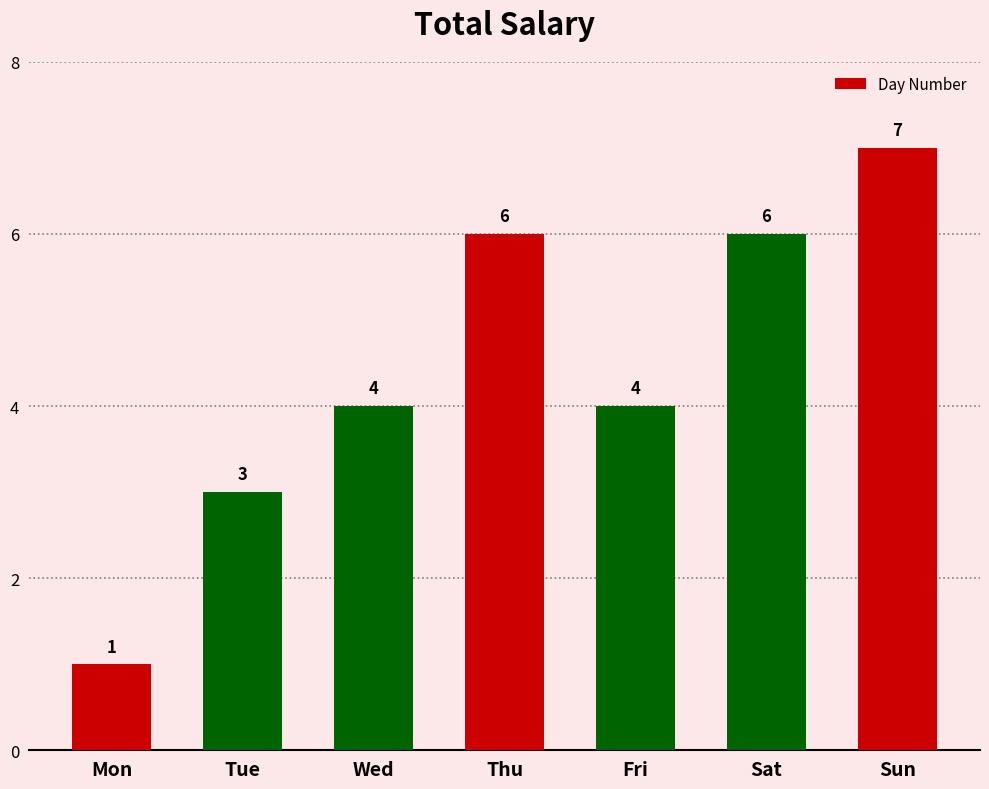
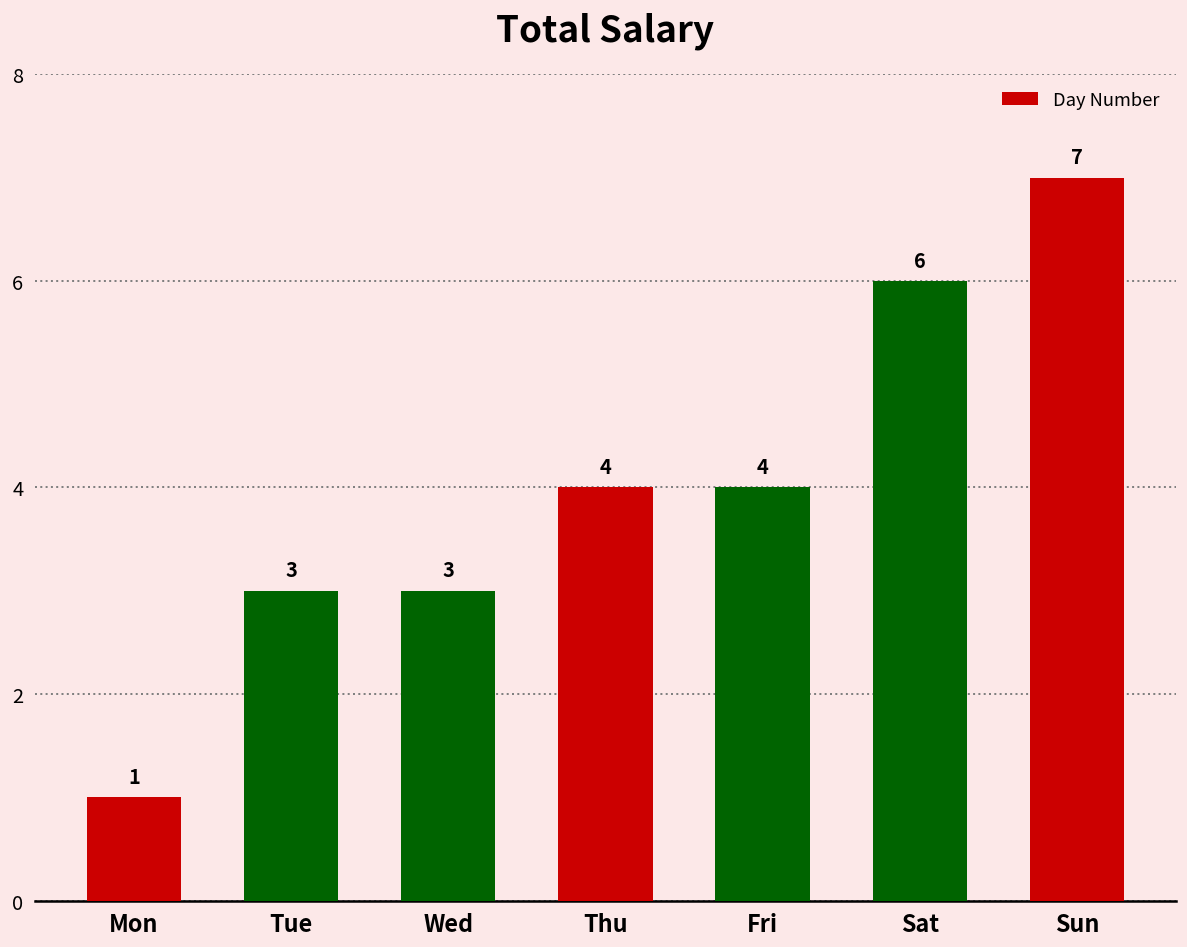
Wed: 4 -> 3
Thu: 6 -> 4
